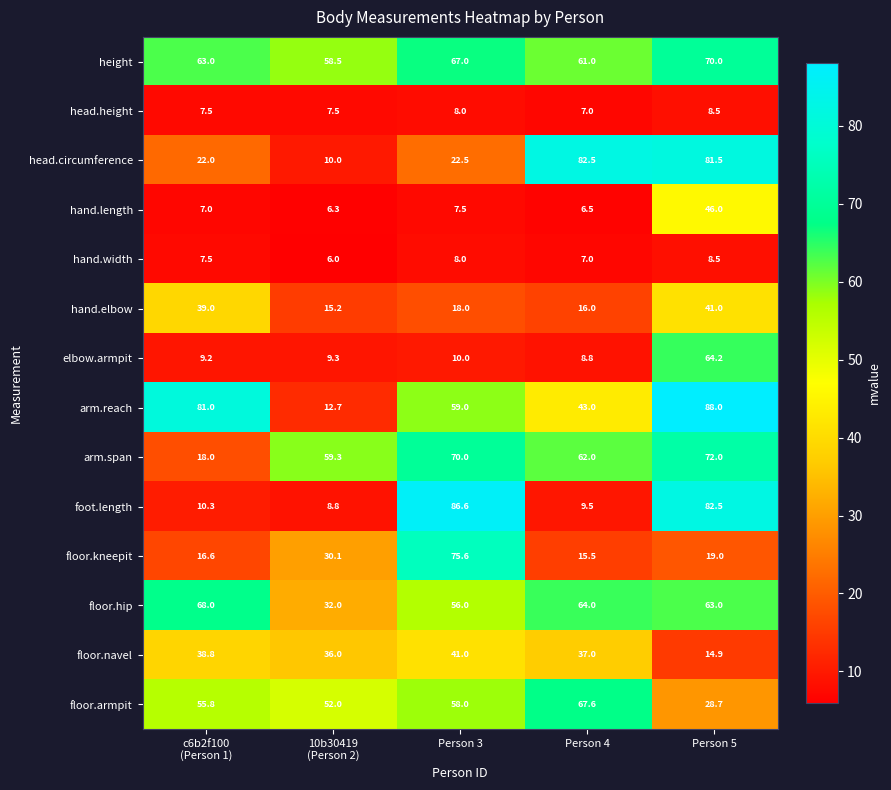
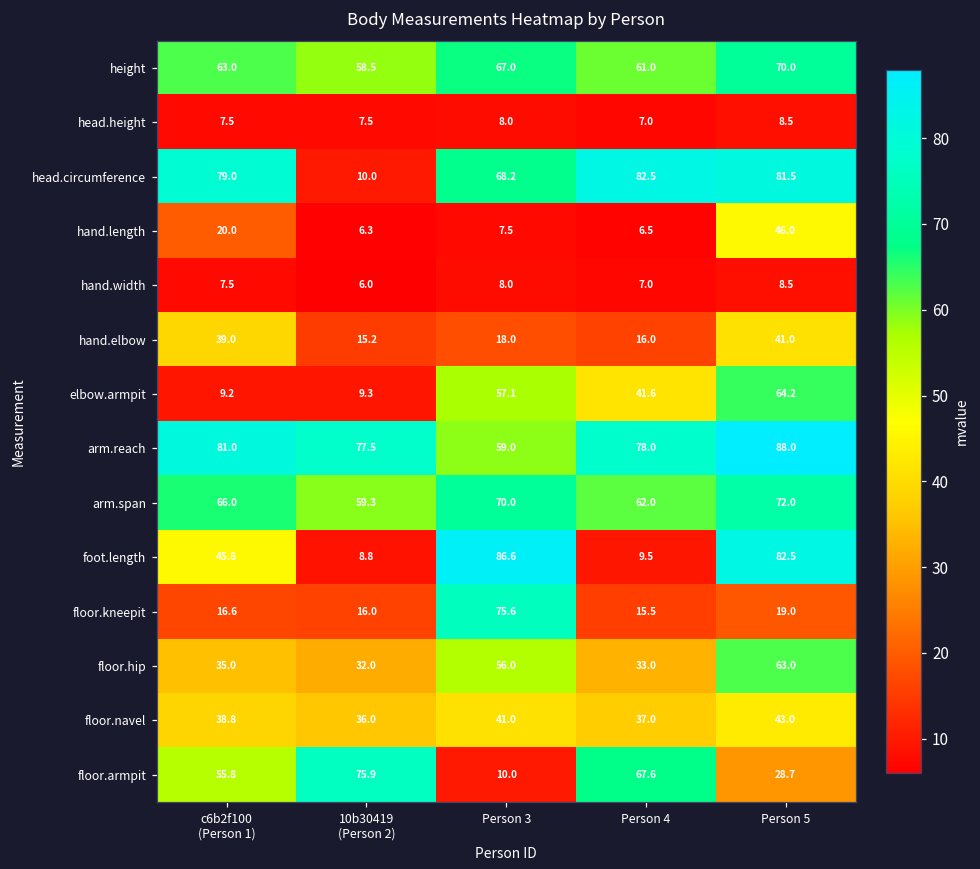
head.circumference, c6b2f100 (Person 1): 22.0 -> 79.0
head.circumference, Person 3: 22.5 -> 68.2
hand.length, c6b2f100 (Person 1): 7.0 -> 20.0
elbow.armpit, Person 3: 10.0 -> 57.1
elbow.armpit, Person 4: 8.8 -> 41.6
arm.reach, 10b30419 (Person 2): 12.7 -> 77.5
arm.reach, Person 4: 43.0 -> 78.0
arm.span, c6b2f100 (Person 1): 18.0 -> 66.0
foot.length, c6b2f100 (Person 1): 10.3 -> 45.8
floor.kneepit, 10b30419 (Person 2): 30.1 -> 16.0
floor.hip, c6b2f100 (Person 1): 68.0 -> 35.0
floor.hip, Person 4: 64.0 -> 33.0
floor.navel, Person 5: 14.9 -> 43.0
floor.armpit, 10b30419 (Person 2): 52.0 -> 75.9
floor.armpit, Person 3: 58.0 -> 10.0
